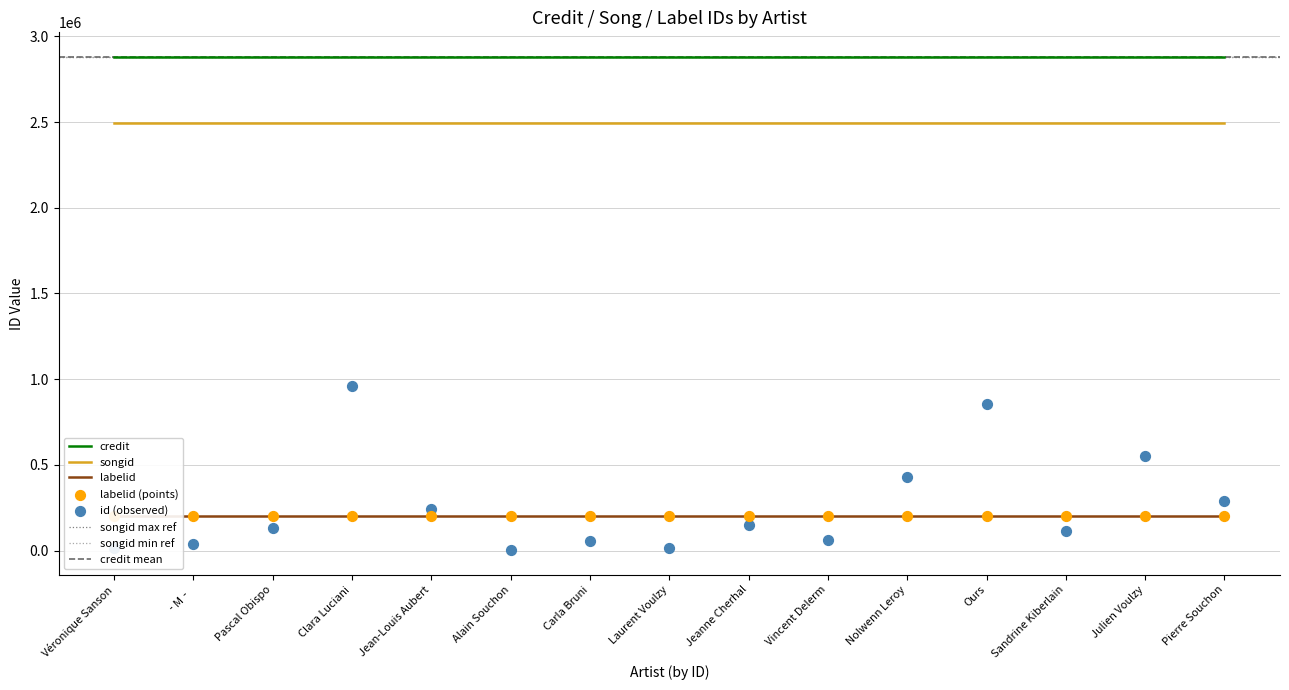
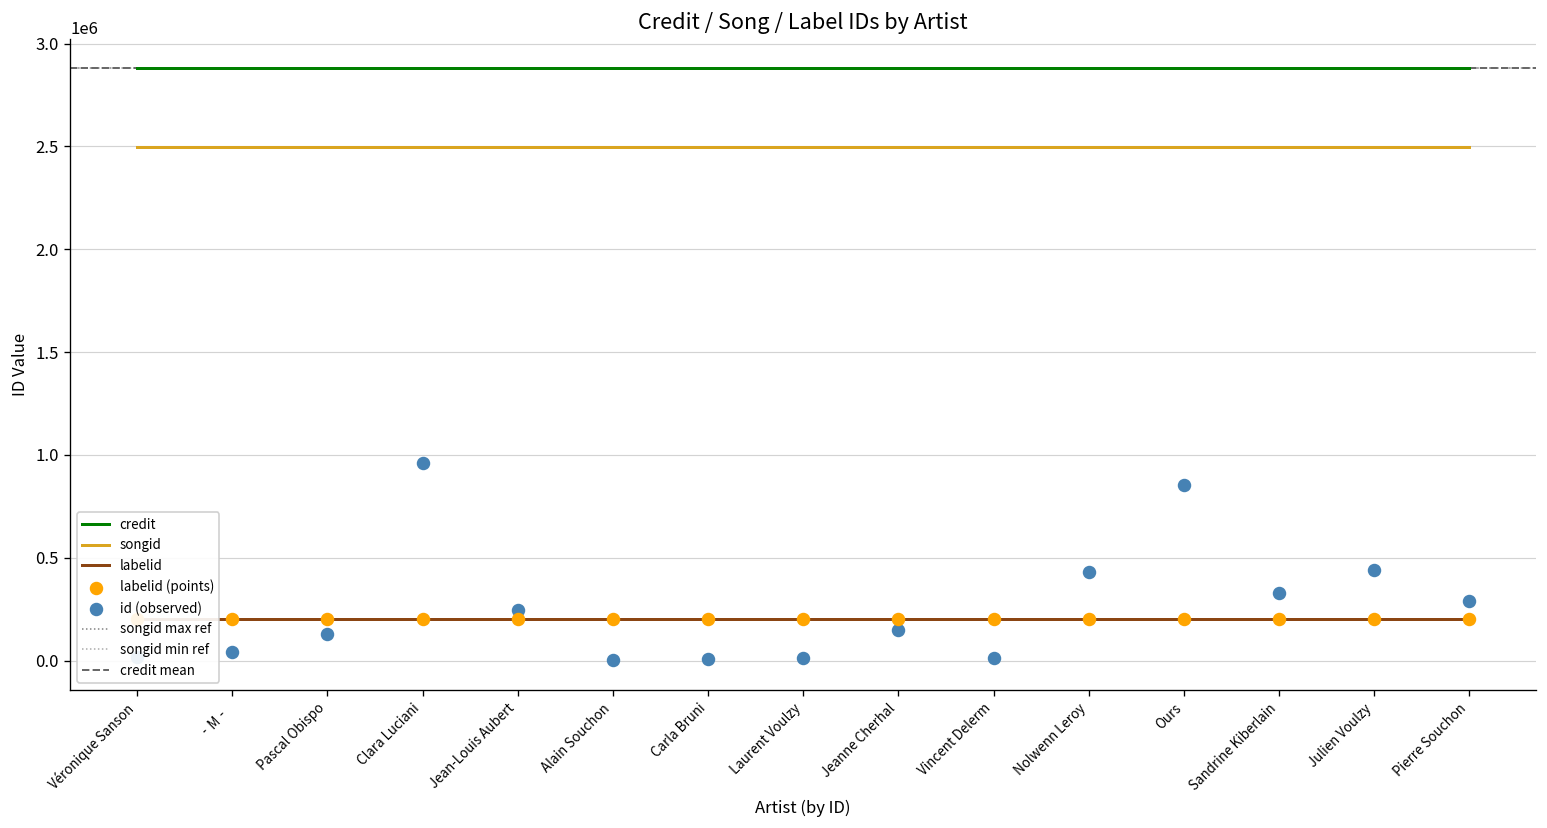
id (observed), Carla Bruni: 60000 -> 10000
id (observed), Vincent Delerm: 60000 -> 10000
id (observed), Sandrine Kiberlain: 110000 -> 330000
id (observed), Julien Voulzy: 550000 -> 440000
